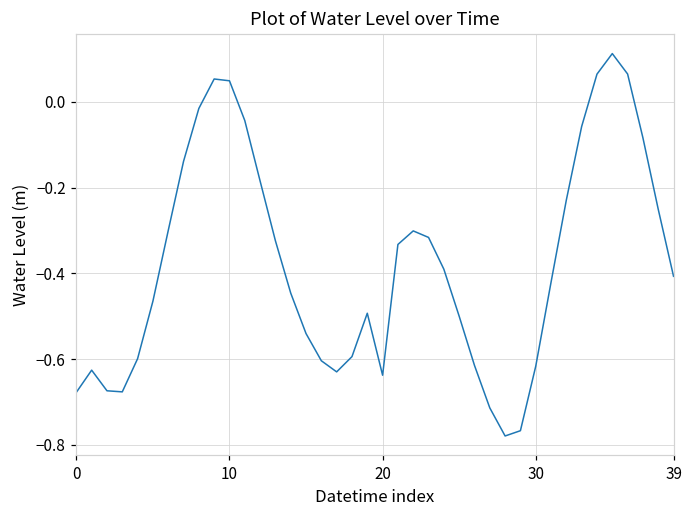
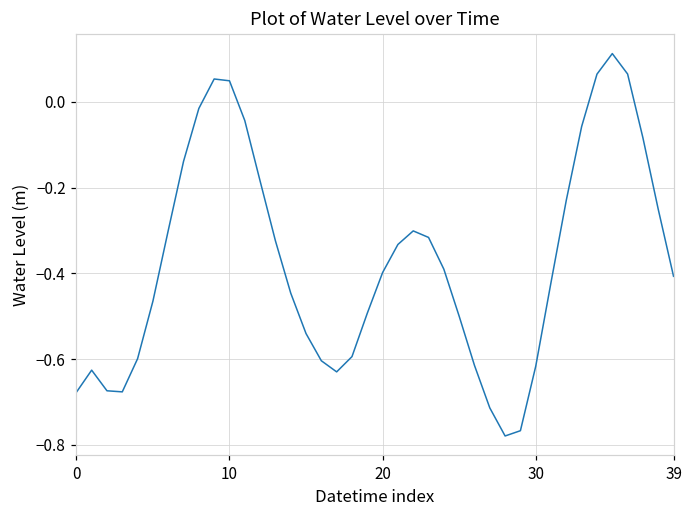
20: -0.64 -> -0.40
